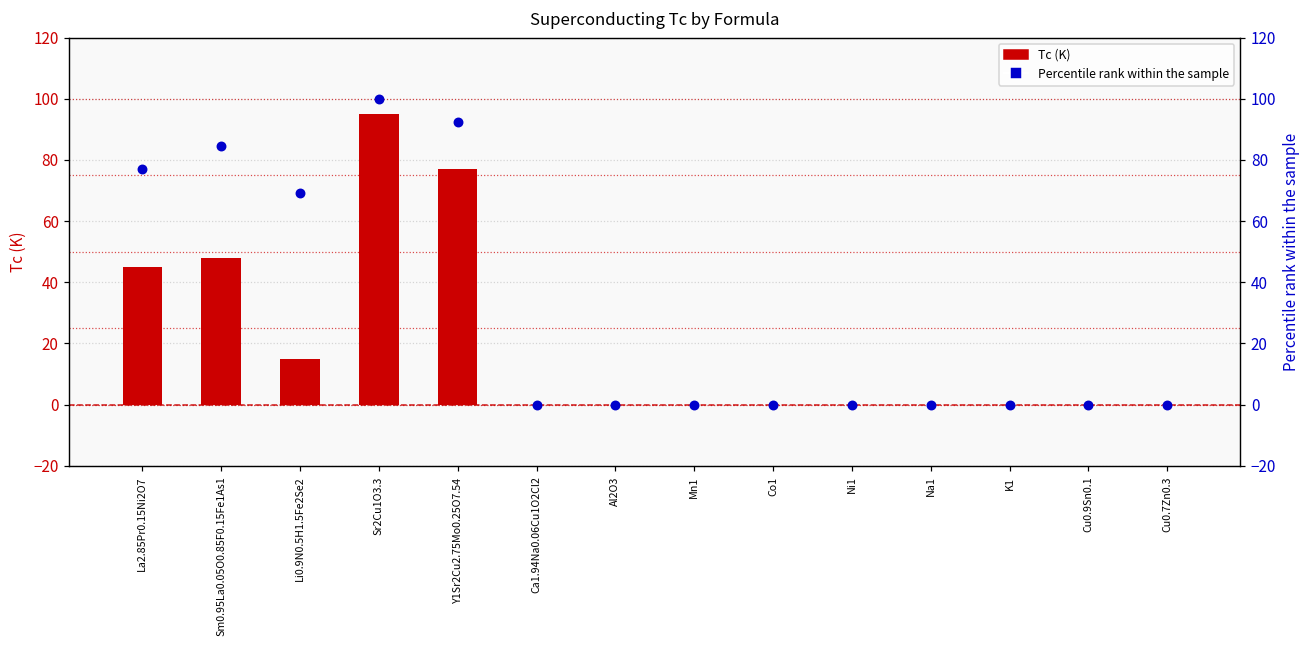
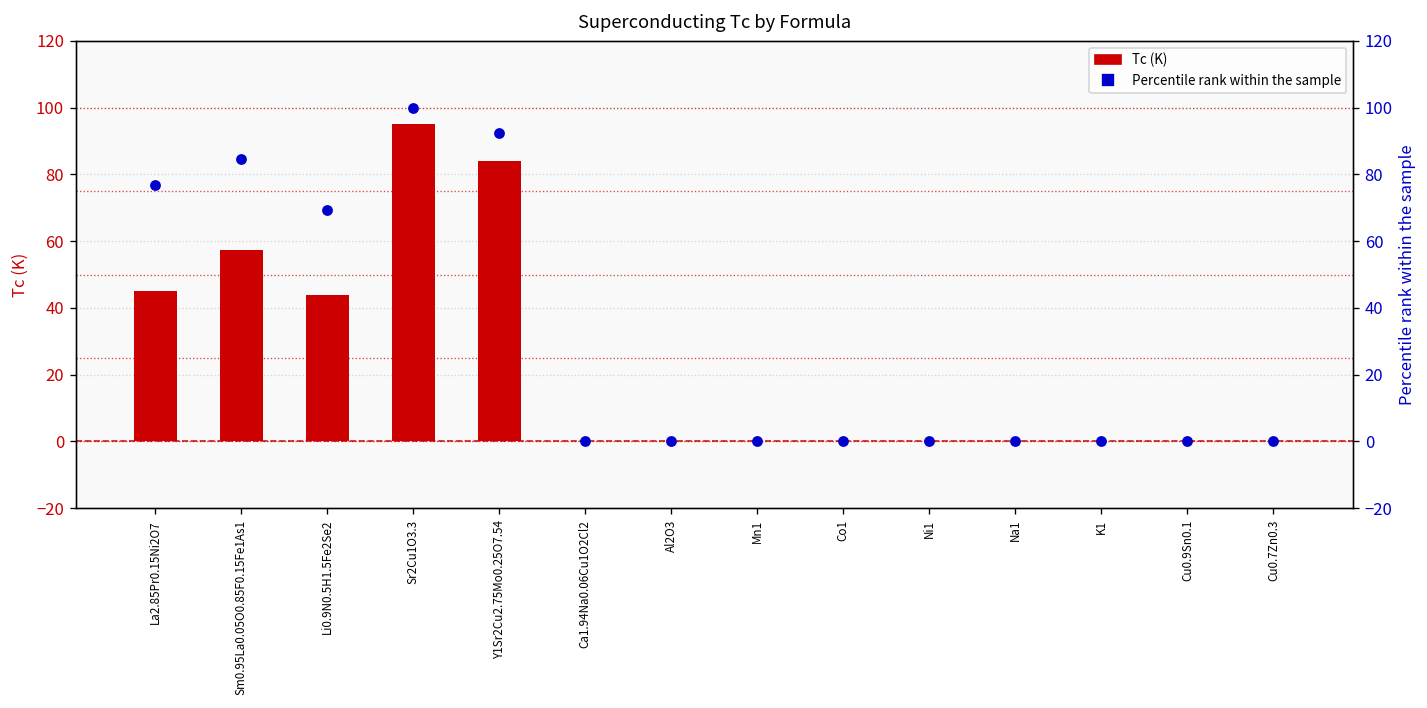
Tc (K), Sm0.95La0.05O0.85F0.15Fe1As1: 48 -> 57
Tc (K), Li0.9N0.5H1.5Fe2Se2: 15 -> 44
Tc (K), Y1Sr2Cu2.75Mo0.25O7.54: 77 -> 84
